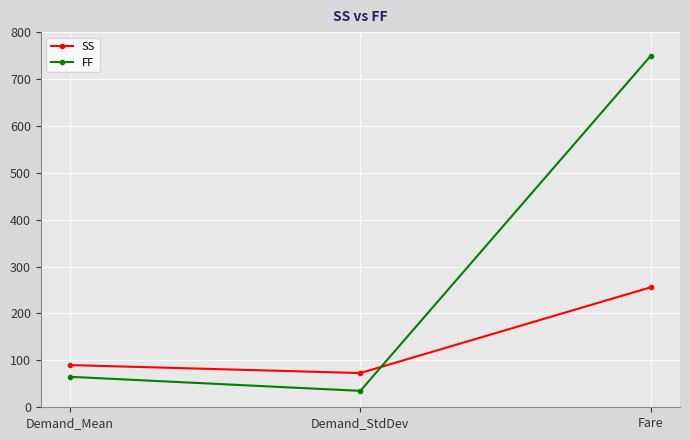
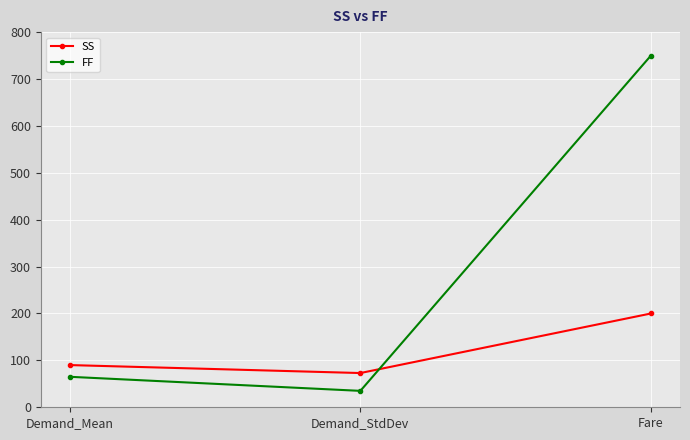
SS, Fare: 260 -> 200
